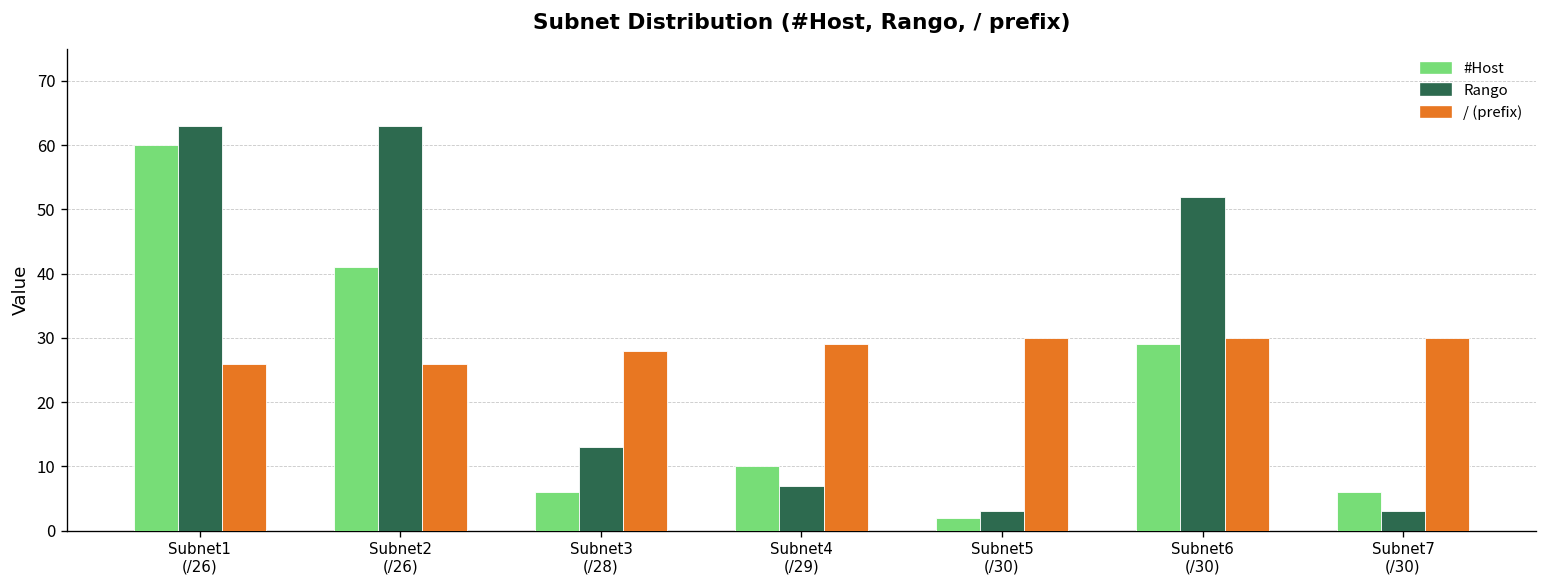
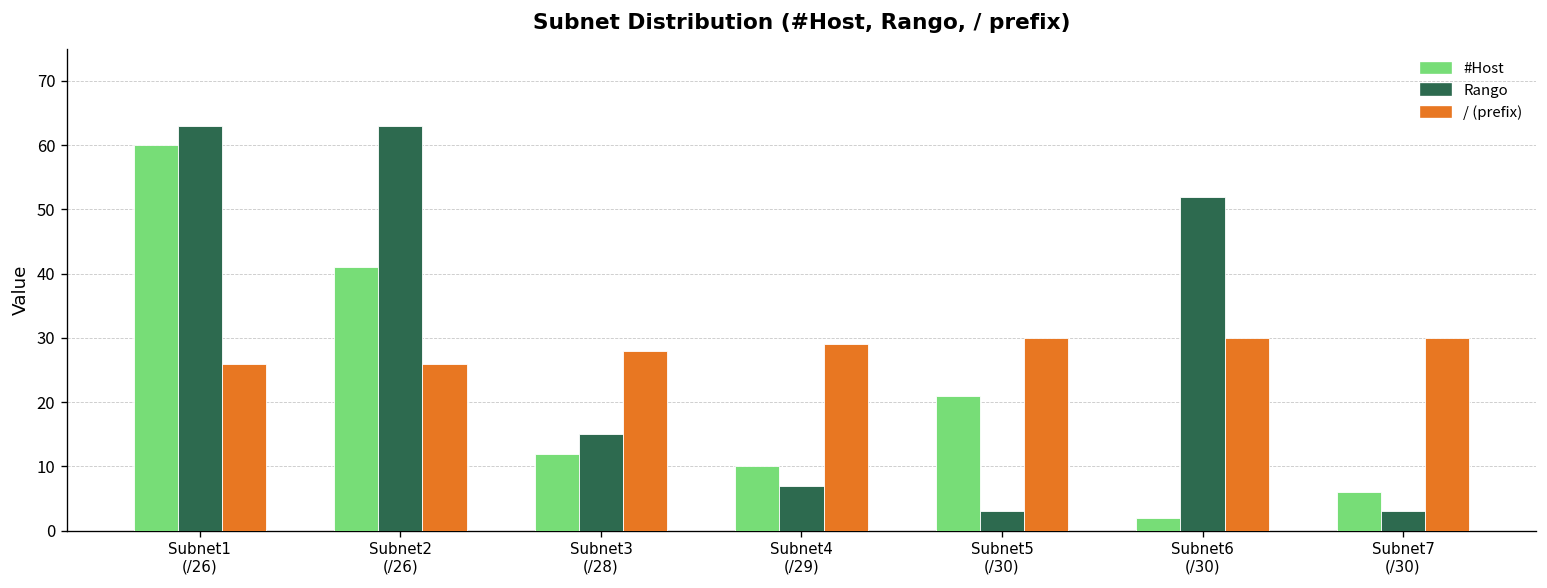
#Host, Subnet3 (/28): 6 -> 12
Rango, Subnet3 (/28): 13 -> 15
#Host, Subnet5 (/30): 2 -> 21
#Host, Subnet6 (/30): 29 -> 2
